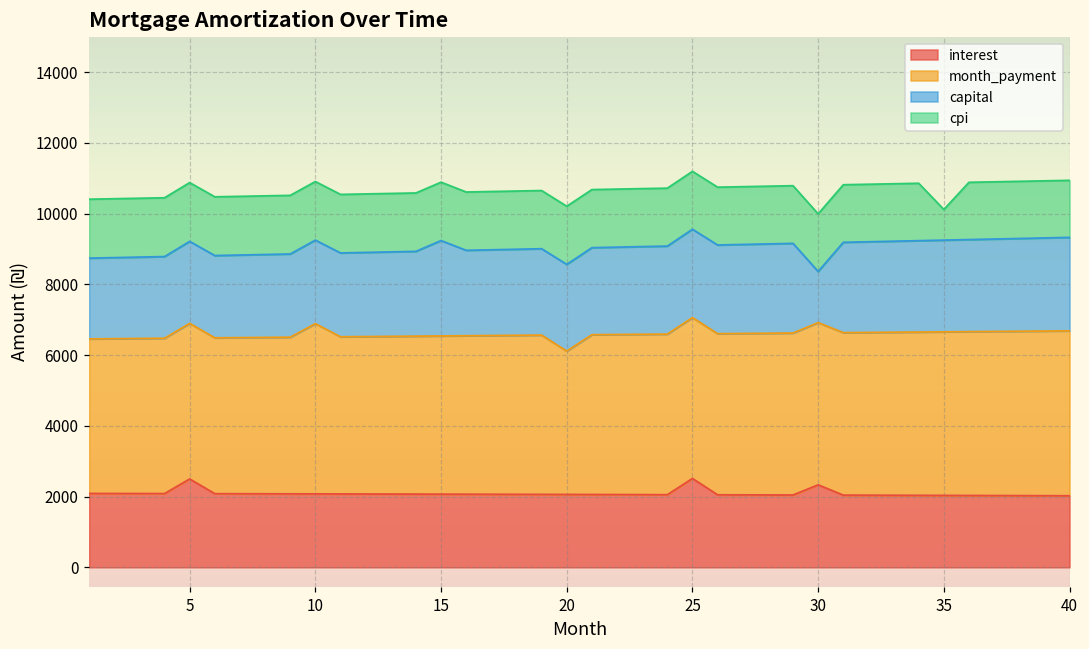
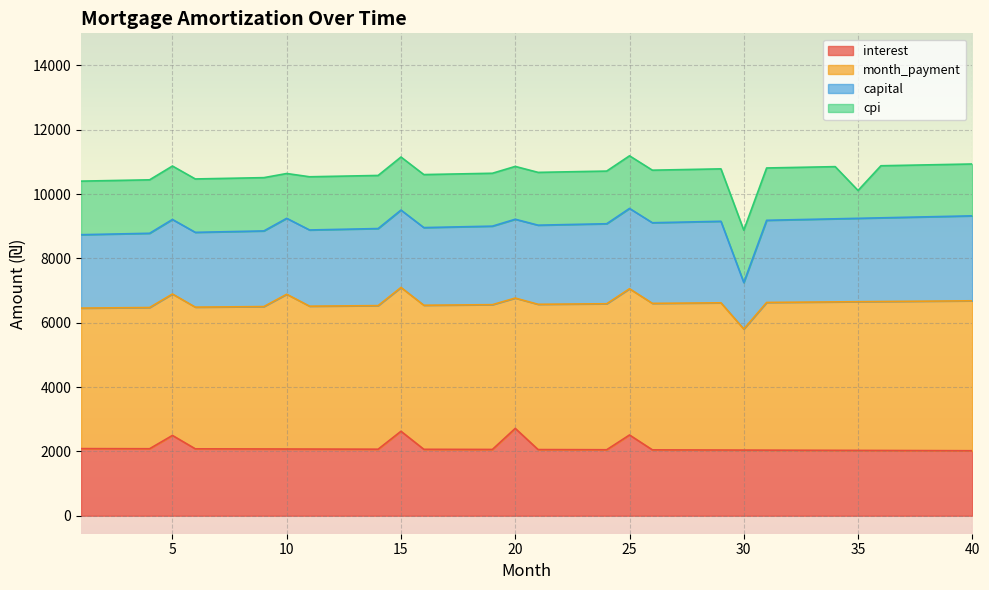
cpi, 10: 1700 -> 1400
interest, 15: 2100 -> 2600
capital, 15: 2700 -> 2400
interest, 20: 2100 -> 2700
interest, 30: 2300 -> 2000
month_payment, 30: 4600 -> 3800
